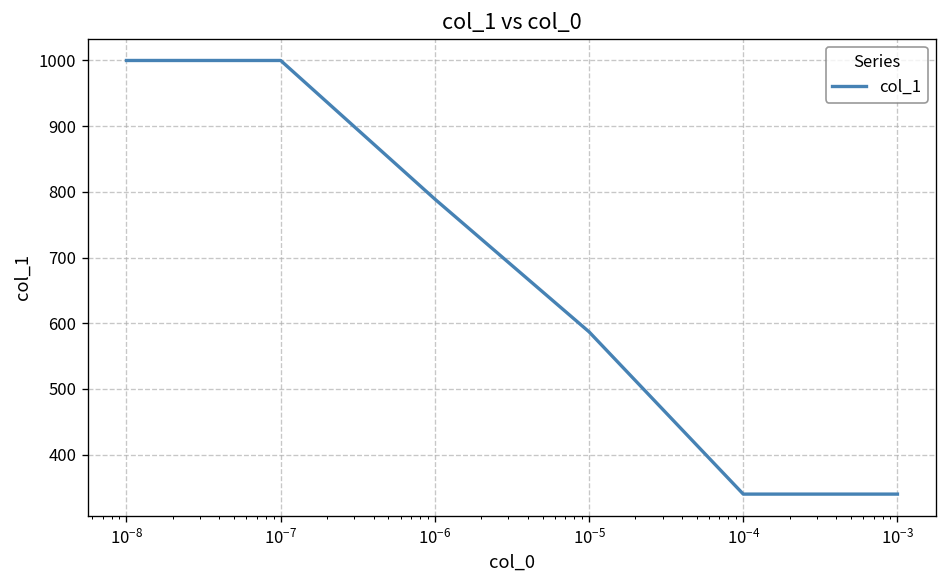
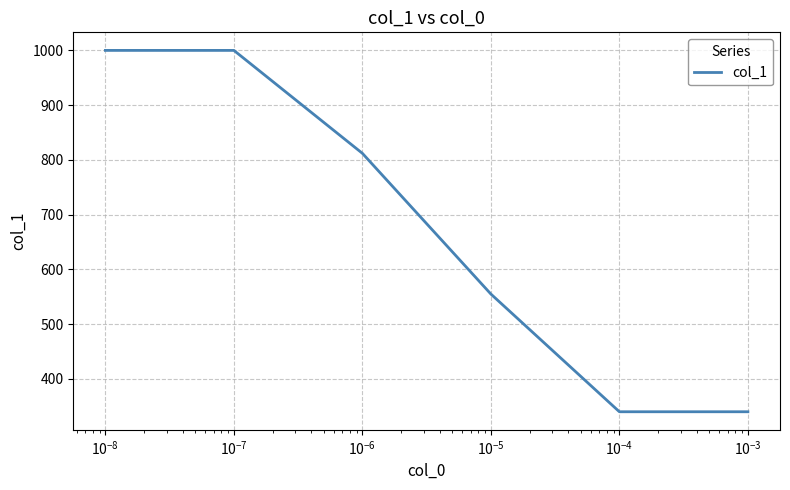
10^-6: 790 -> 810
10^-5: 590 -> 560
